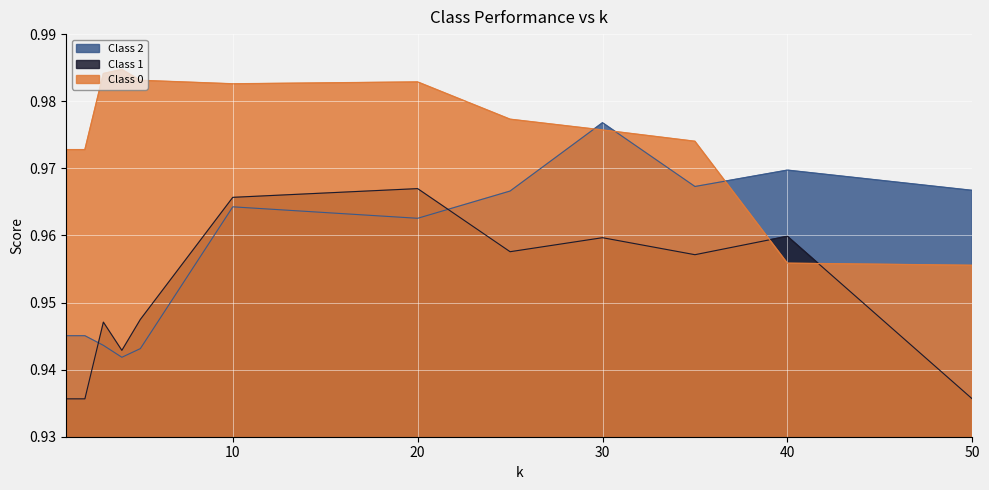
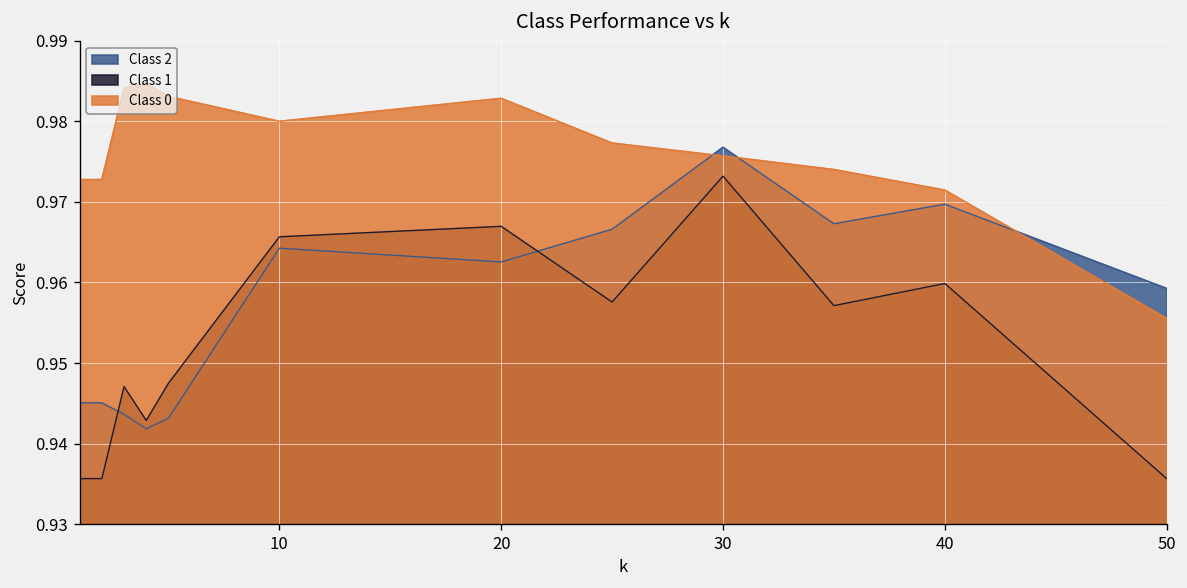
Class 0, 10: 0.983 -> 0.980
Class 1, 30: 0.960 -> 0.973
Class 0, 40: 0.956 -> 0.971
Class 2, 50: 0.967 -> 0.959
